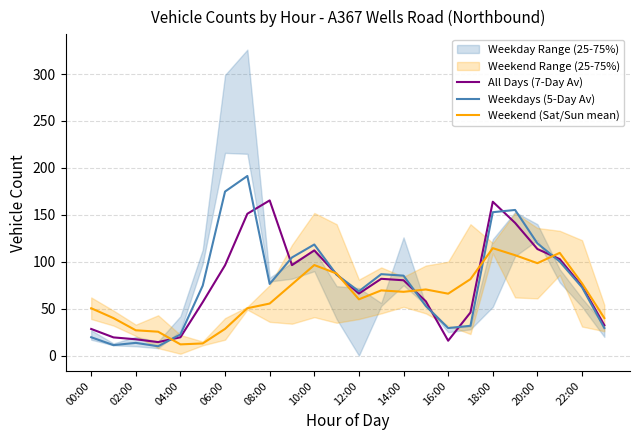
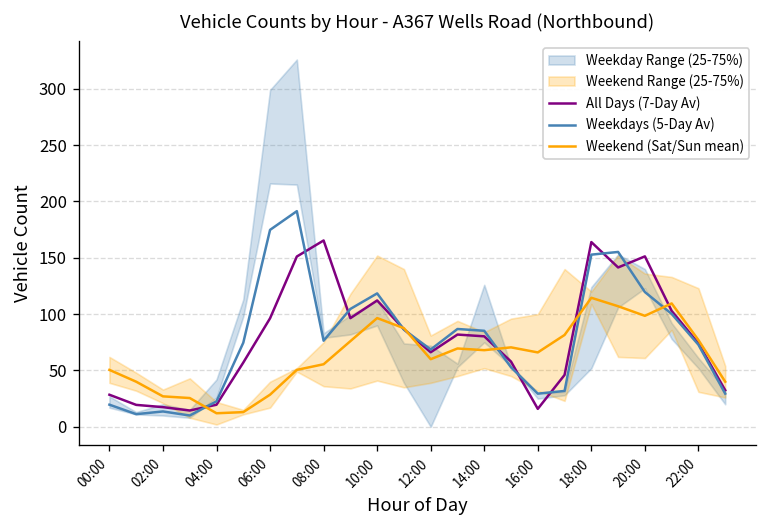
All Days (7-Day Av), 20:00: 110 -> 150
